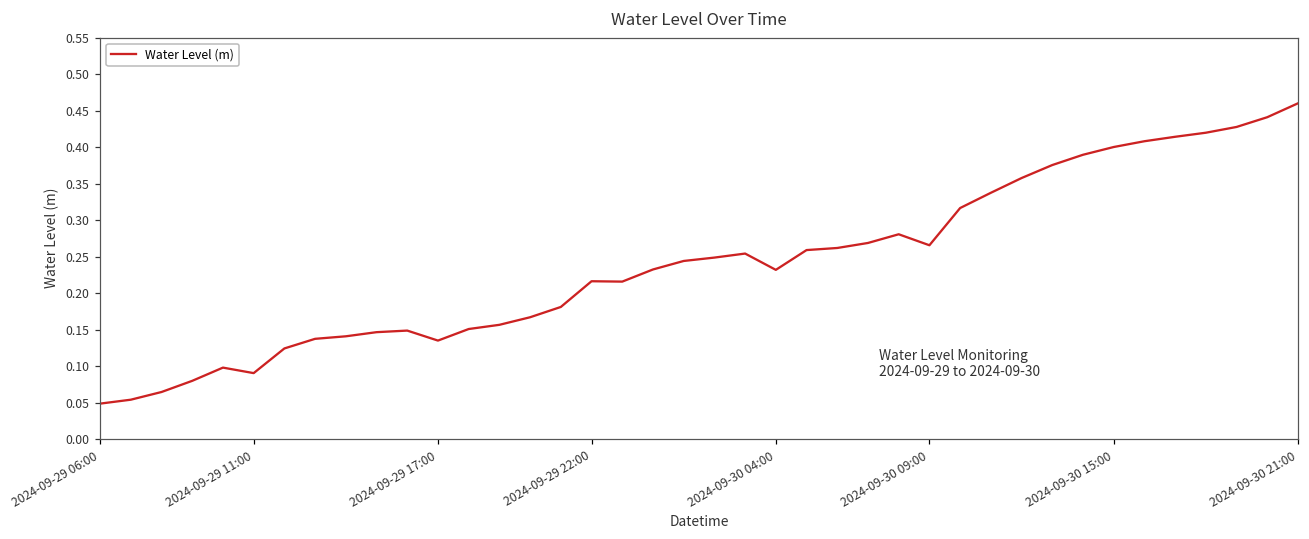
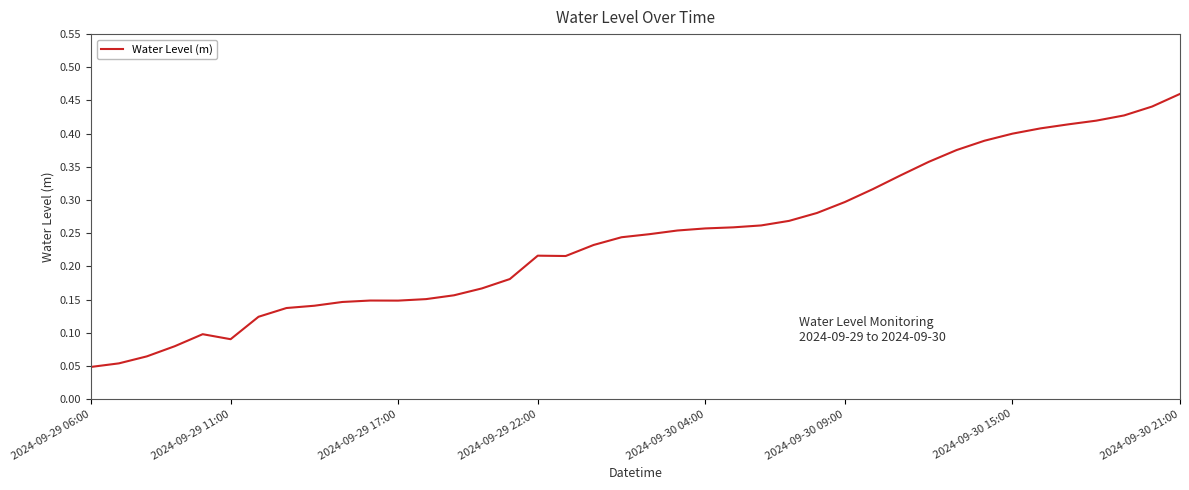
2024-09-29 17:00: 0.13 -> 0.15
2024-09-30 04:00: 0.23 -> 0.26
2024-09-30 09:00: 0.27 -> 0.30
